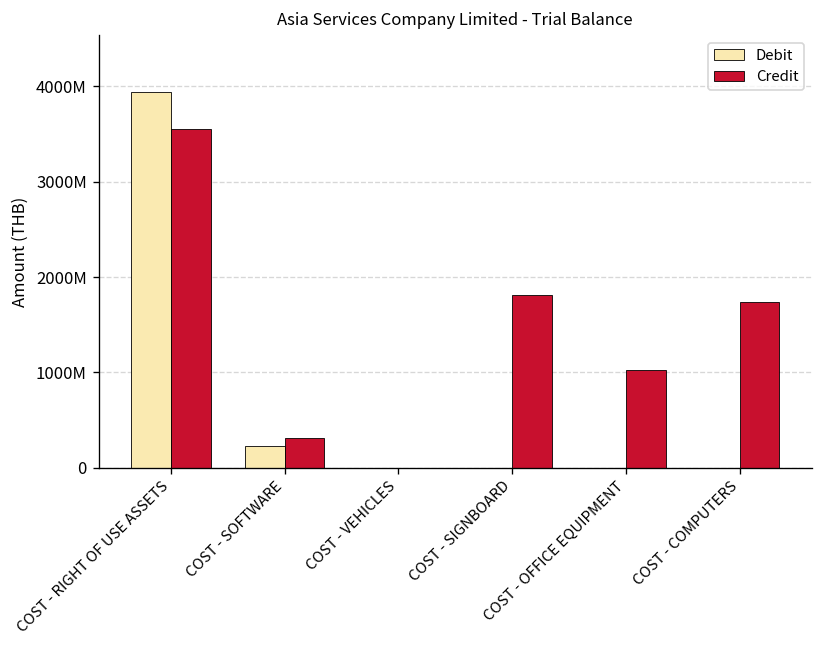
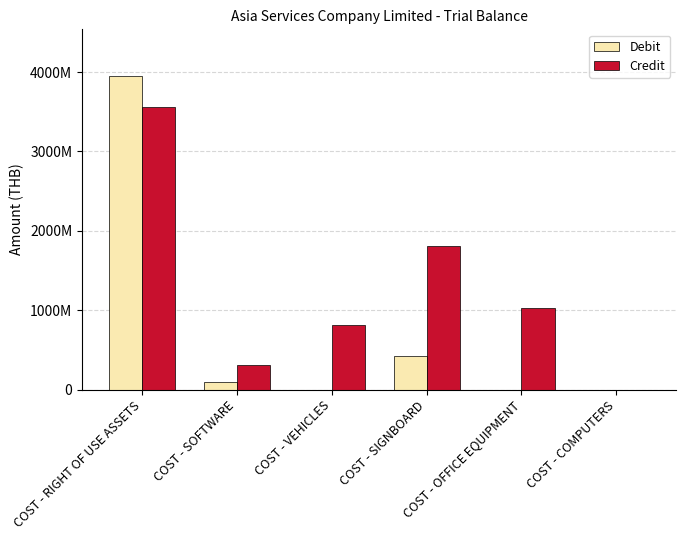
Debit, COST - SOFTWARE: 200000000 -> 100000000
Credit, COST - VEHICLES: 0 -> 800000000
Debit, COST - SIGNBOARD: 0 -> 400000000
Credit, COST - COMPUTERS: 1700000000 -> 0
